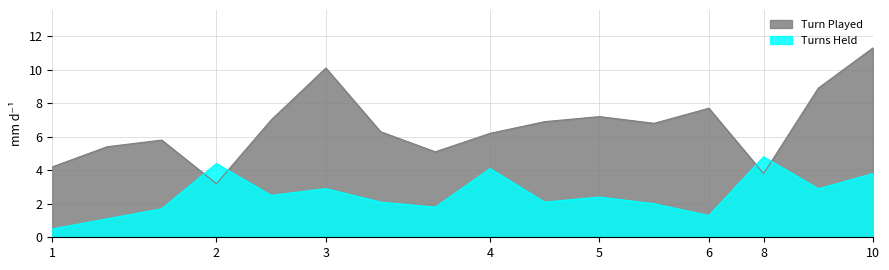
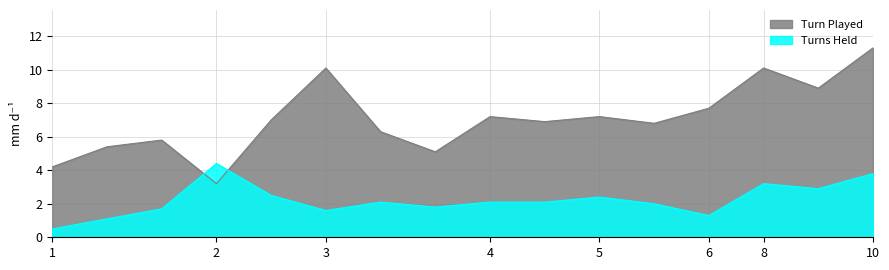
Turns Held, 3: 2.9 -> 1.6
Turn Played, 4: 6.2 -> 7.2
Turns Held, 4: 4.1 -> 2.1
Turn Played, 8: 3.8 -> 10.1
Turns Held, 8: 4.8 -> 3.2
